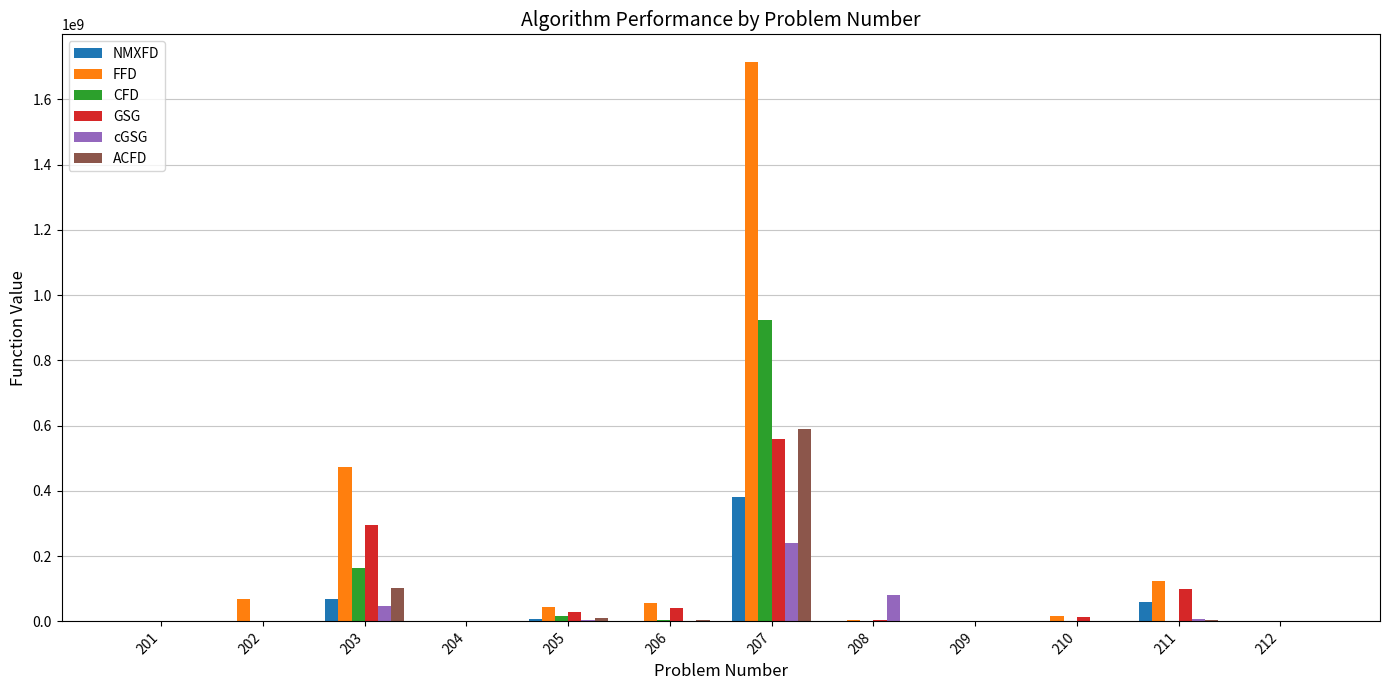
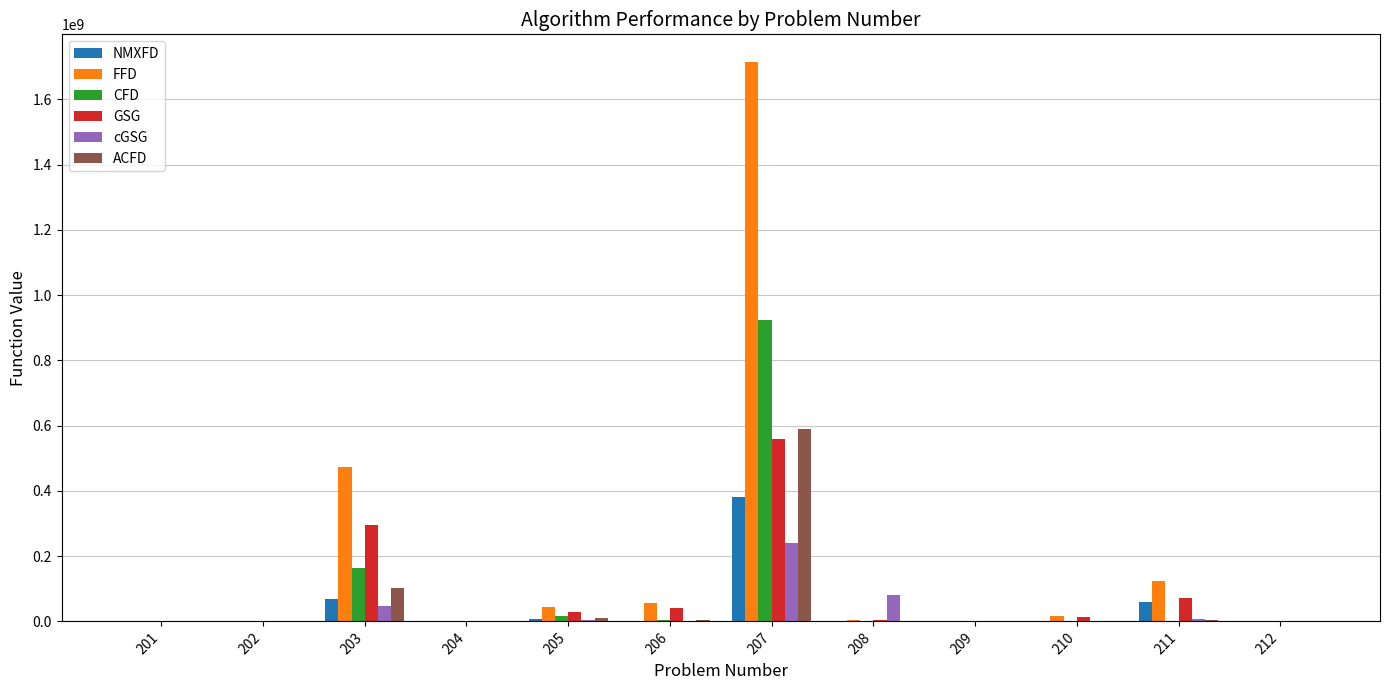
FFD, 202: 70000000 -> 0
GSG, 211: 100000000 -> 70000000
